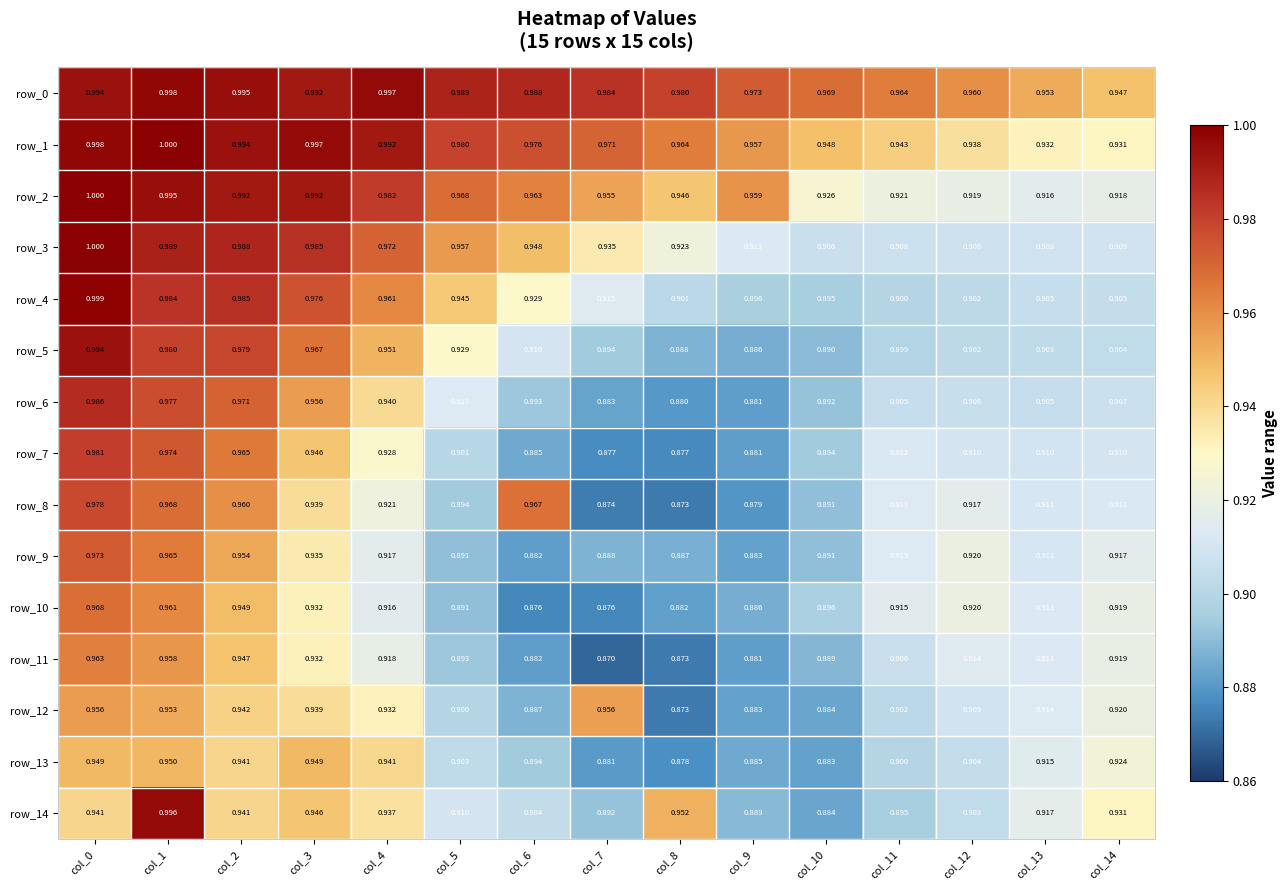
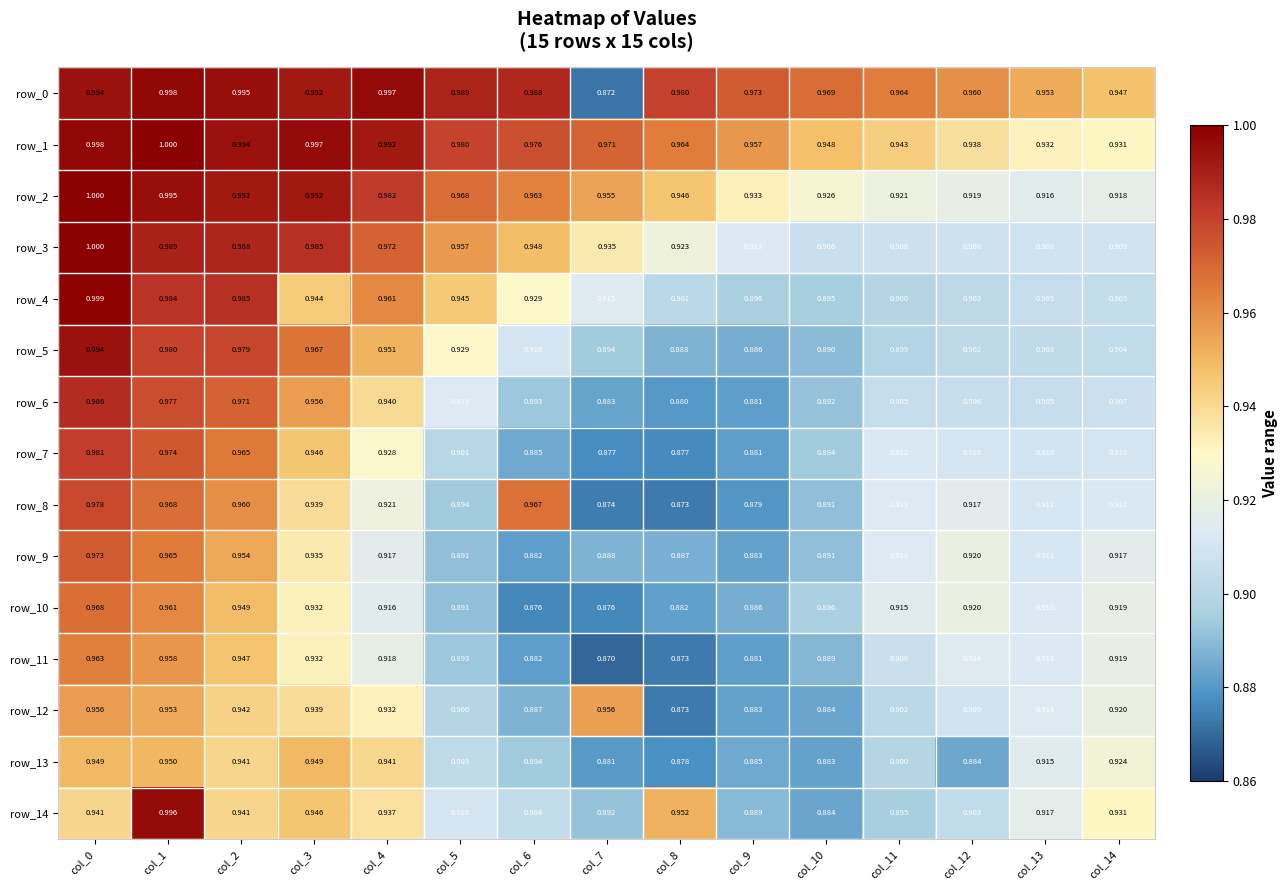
row_0, col_7: 0.984 -> 0.872
row_2, col_9: 0.959 -> 0.933
row_4, col_3: 0.976 -> 0.944
row_13, col_12: 0.904 -> 0.884
